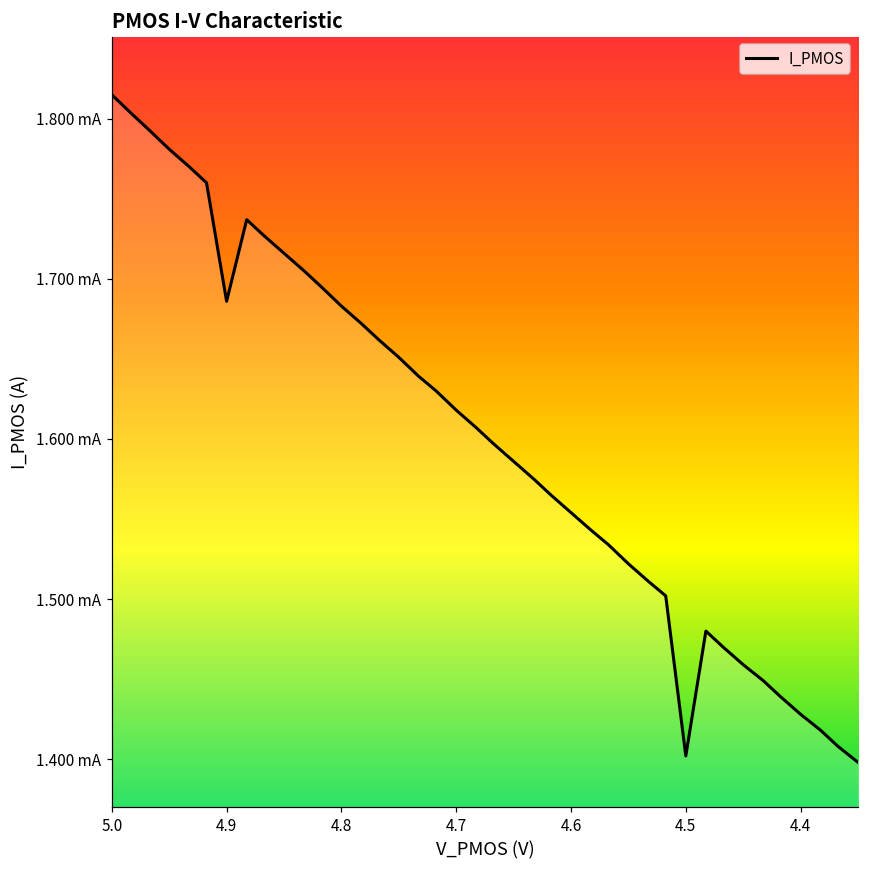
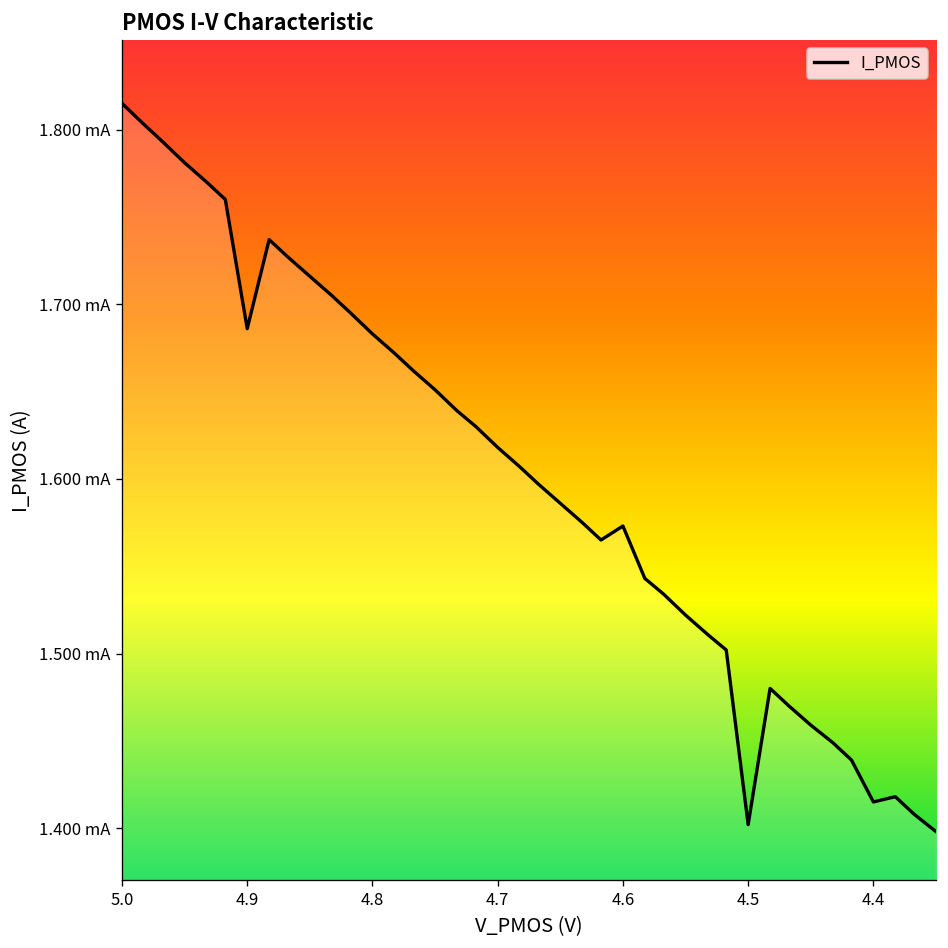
4.6: 1.554 mA -> 1.573 mA
4.4: 1.428 mA -> 1.415 mA
